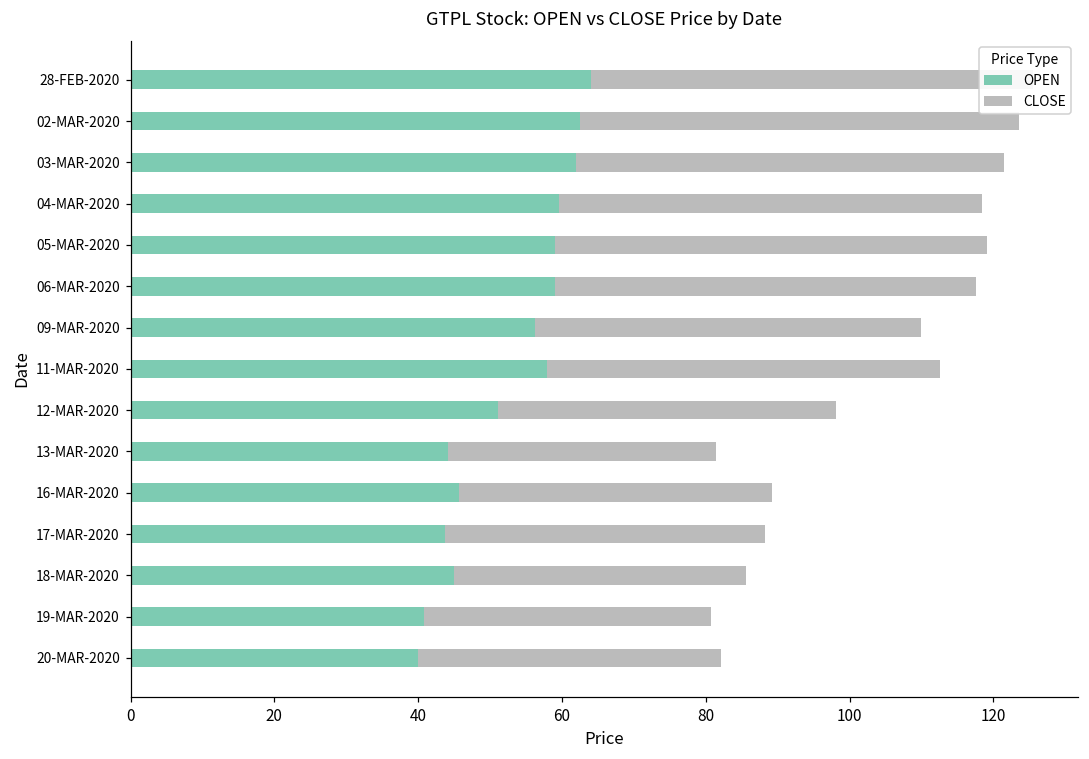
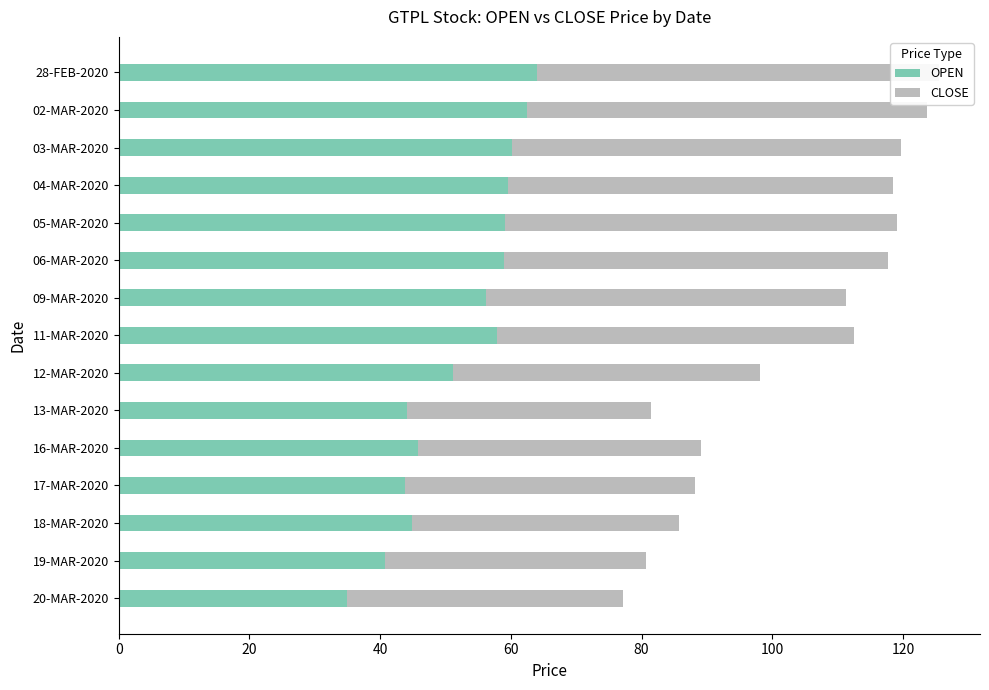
OPEN, 03-MAR-2020: 62 -> 60
CLOSE, 09-MAR-2020: 54 -> 55
OPEN, 20-MAR-2020: 40 -> 35
